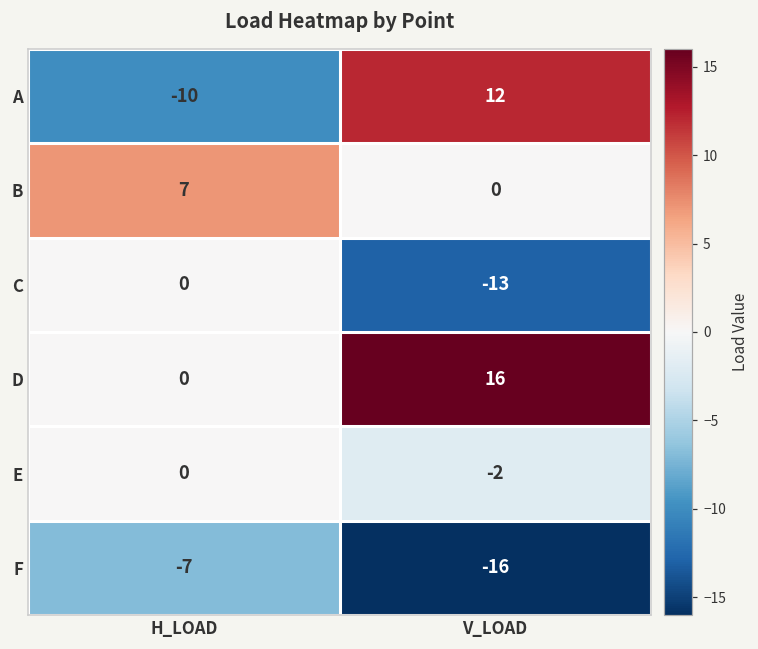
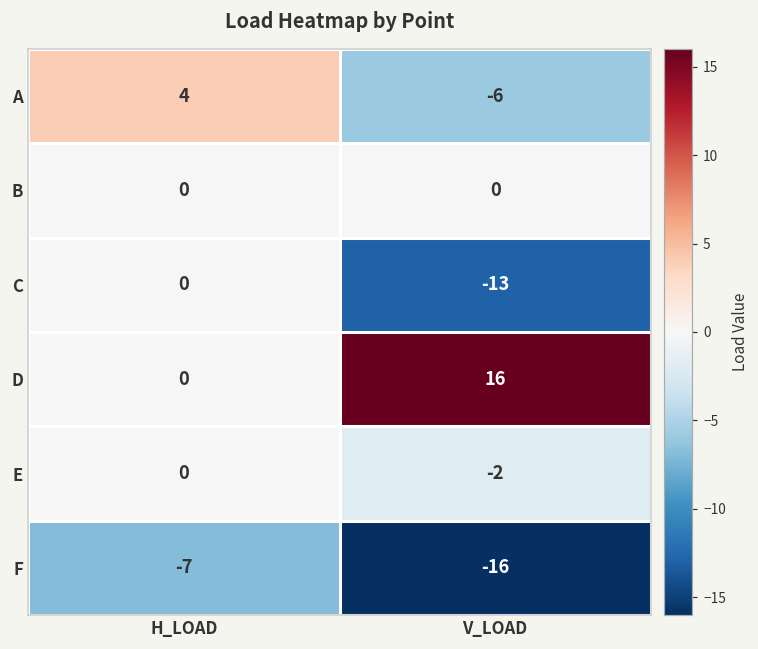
A, H_LOAD: -10 -> 4
A, V_LOAD: 12 -> -6
B, H_LOAD: 7 -> 0
